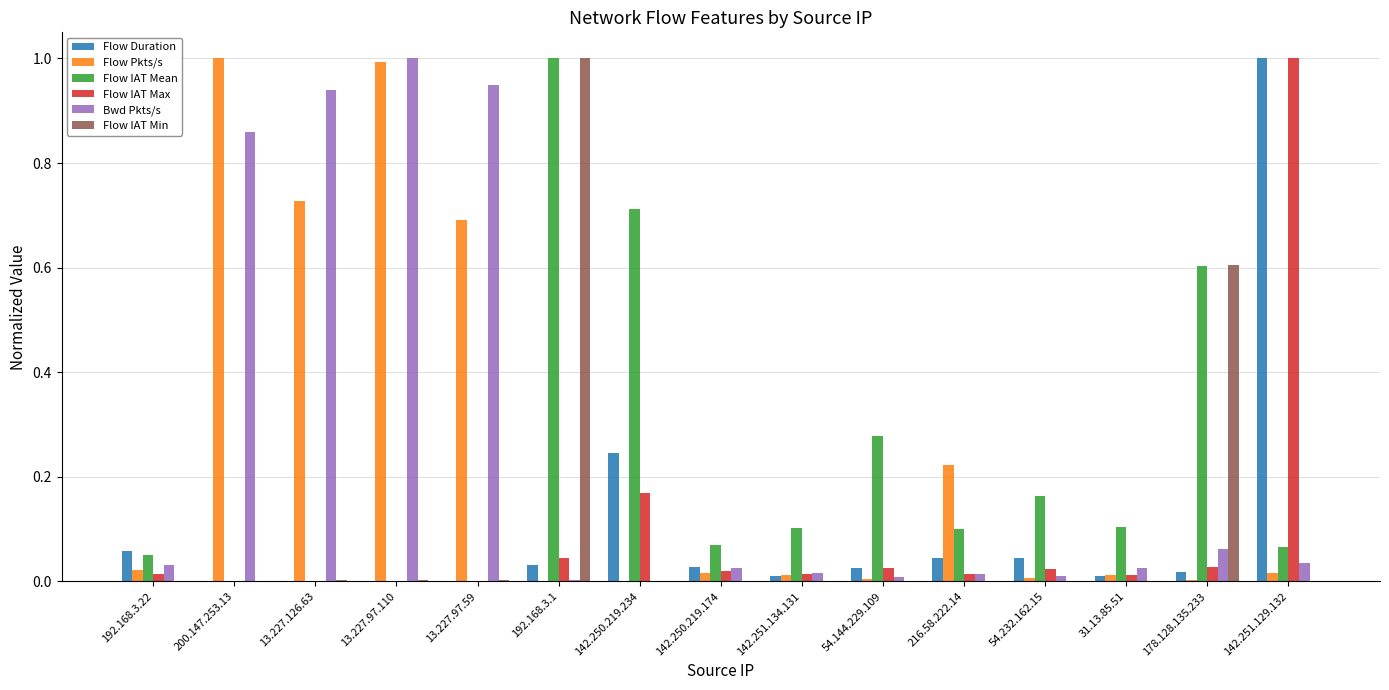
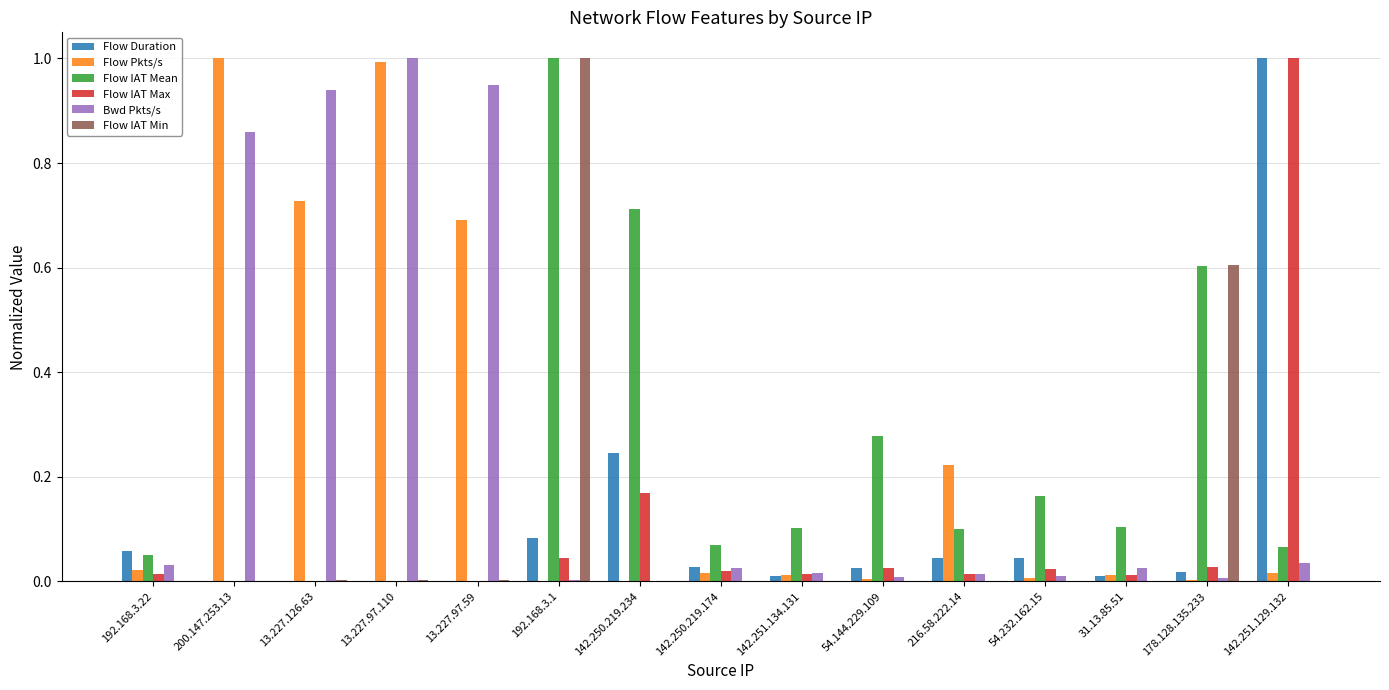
Flow Duration, 192.168.3.1: 0.03 -> 0.08
Bwd Pkts/s, 178.128.135.233: 0.06 -> 0.01
